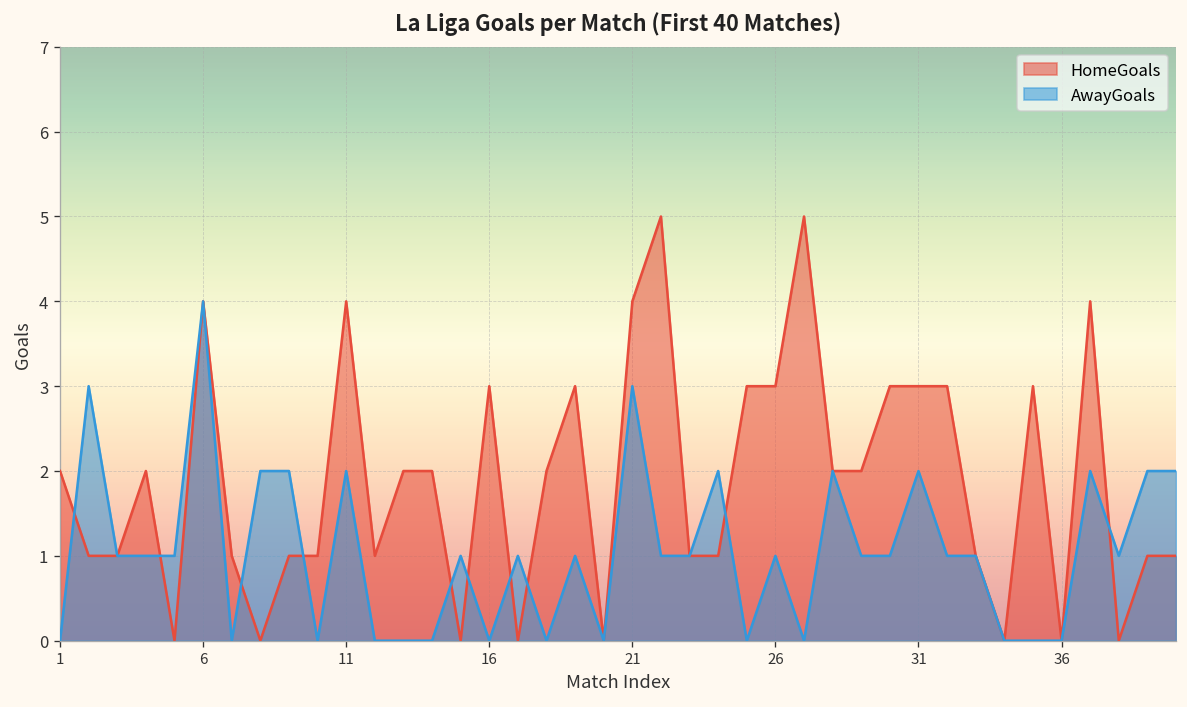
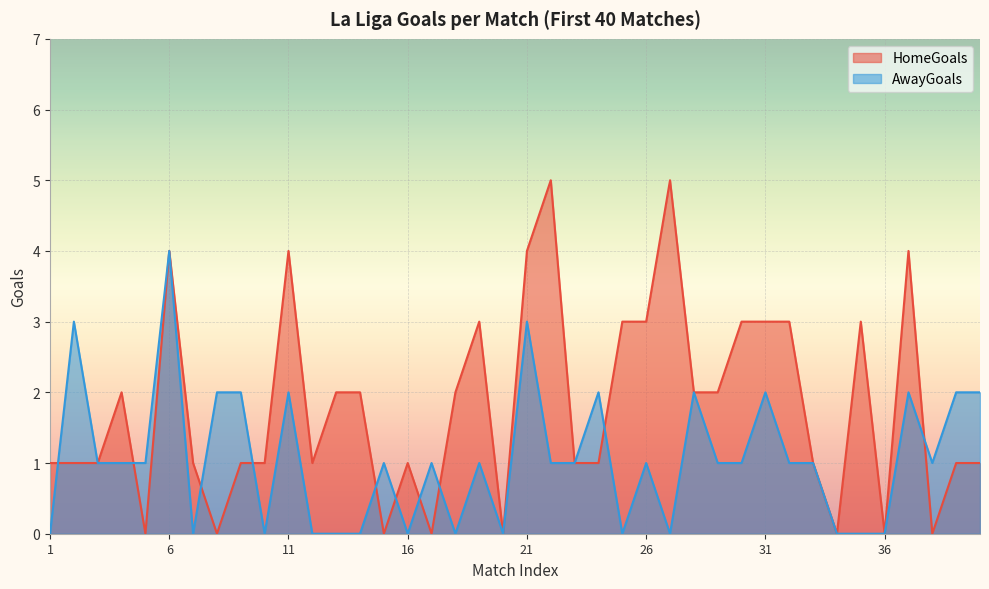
HomeGoals, 1: 2 -> 1
HomeGoals, 16: 3 -> 1
